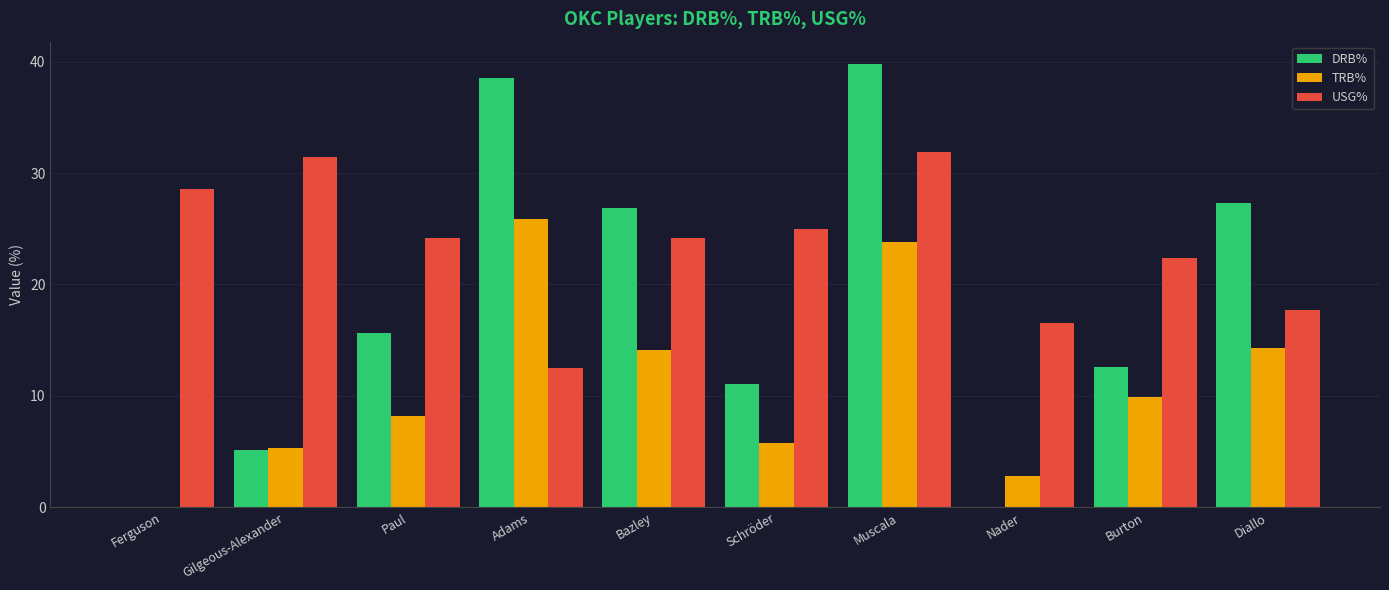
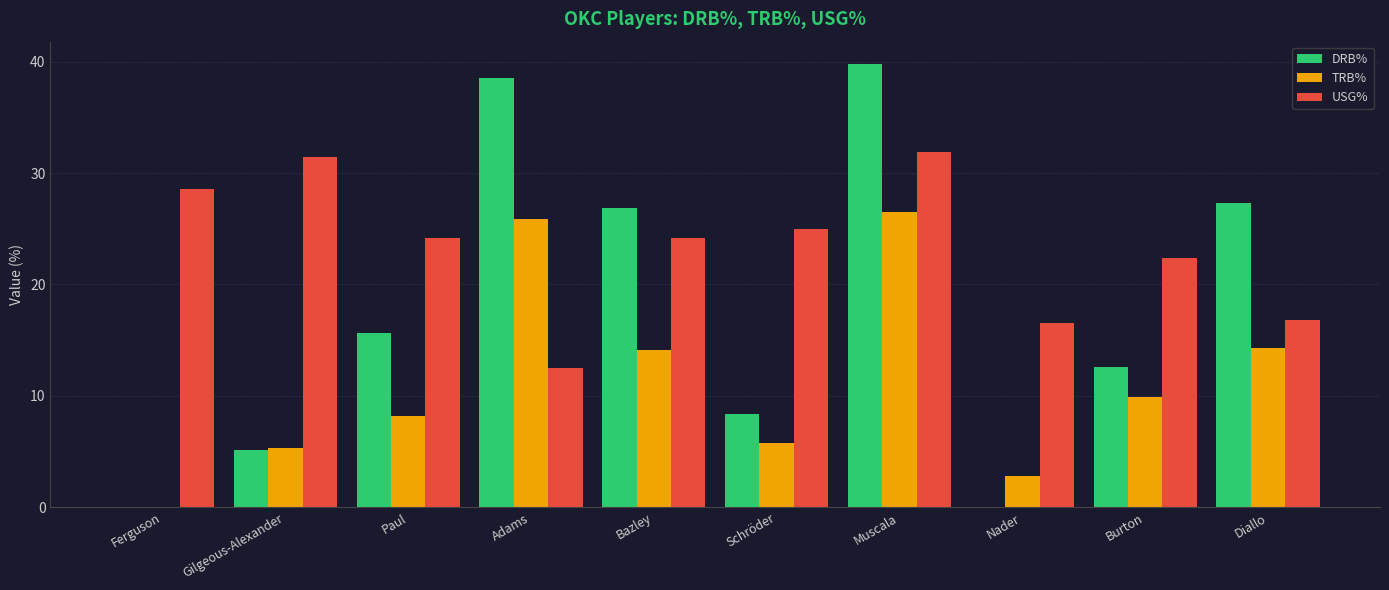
DRB%, Schröder: 11.1 -> 8.4
TRB%, Muscala: 23.8 -> 26.5
USG%, Diallo: 17.7 -> 16.8
